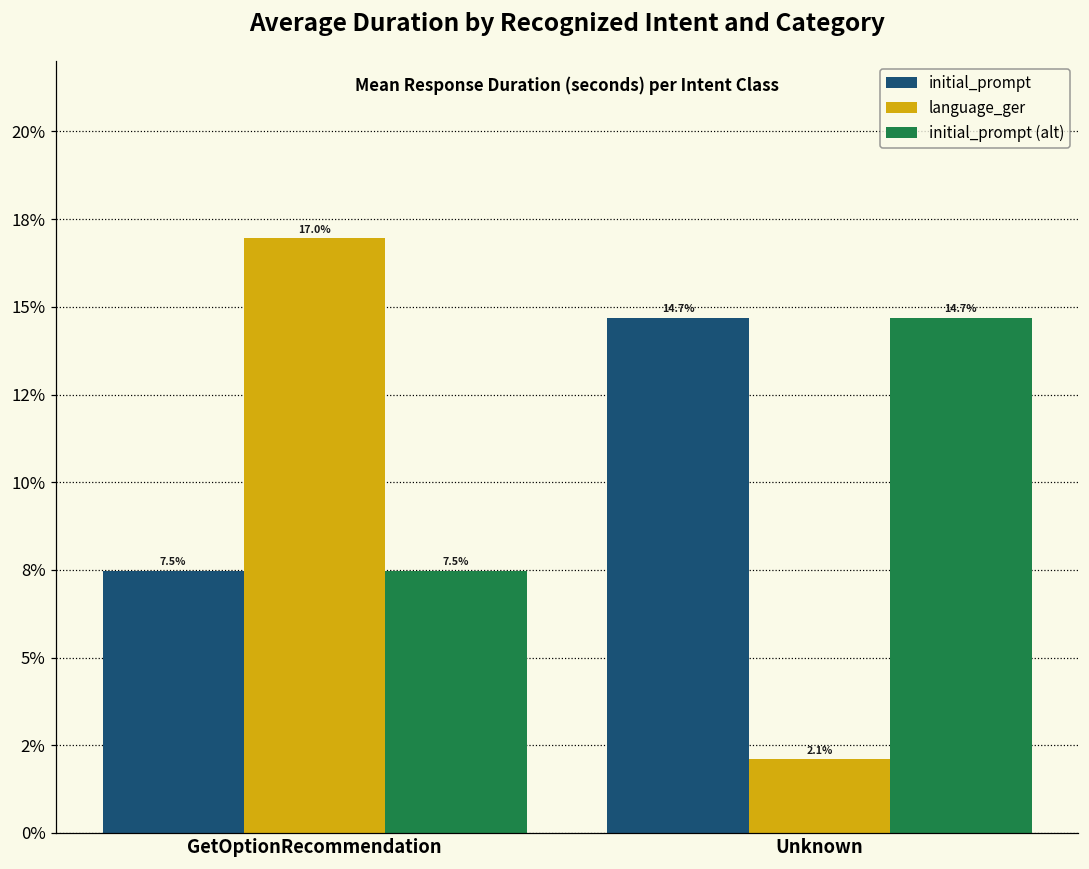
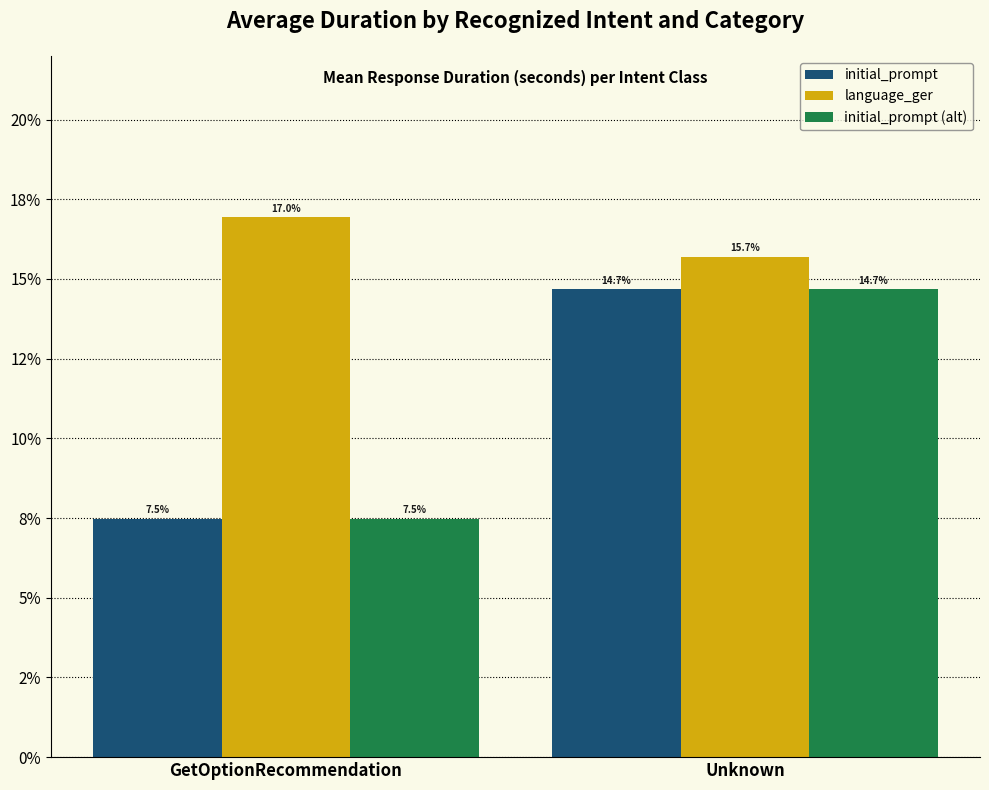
language_ger, Unknown: 2.1% -> 15.7%
